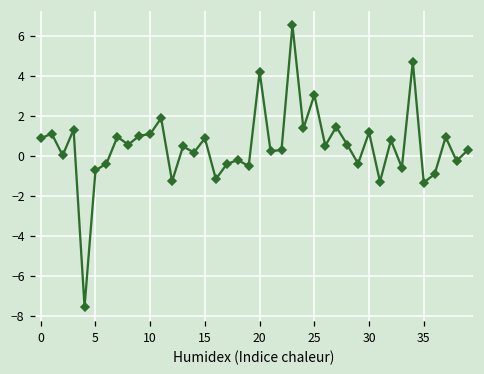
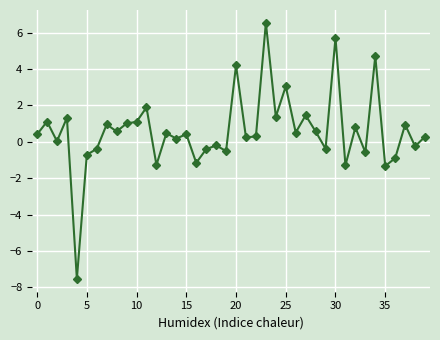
0: 0.9 -> 0.4
15: 0.9 -> 0.4
30: 1.2 -> 5.7
